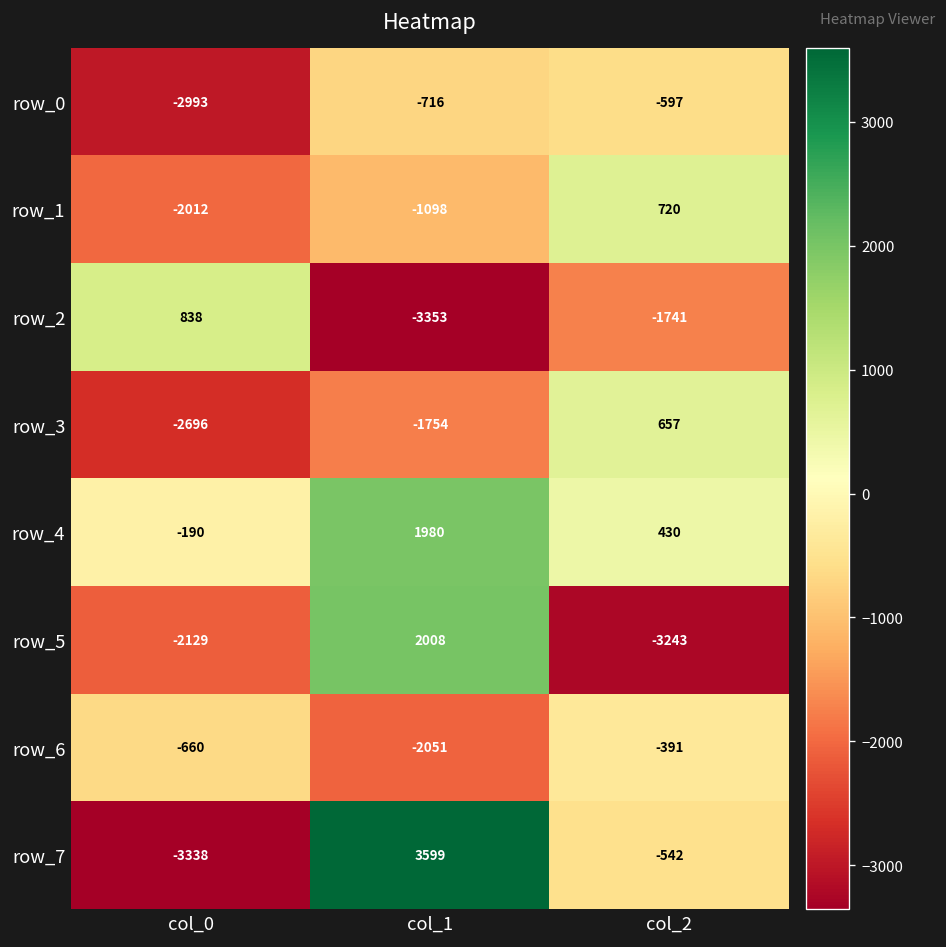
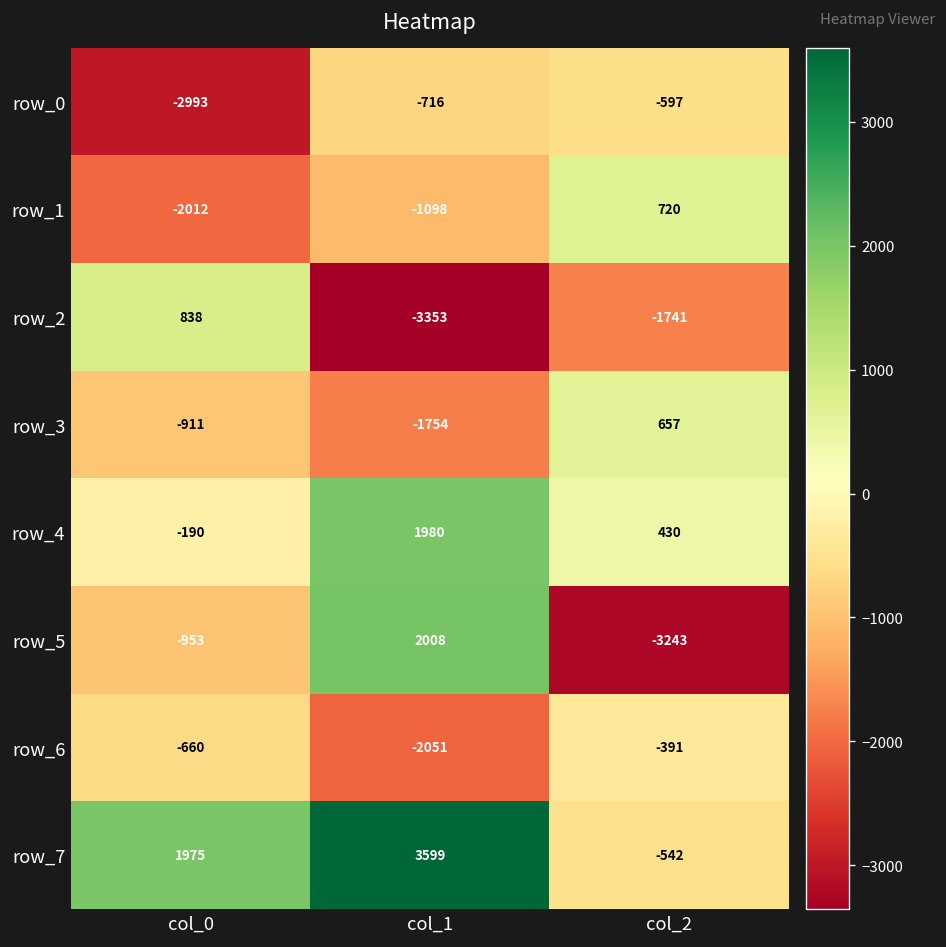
row_3, col_0: -2696 -> -911
row_5, col_0: -2129 -> -953
row_7, col_0: -3338 -> 1975
